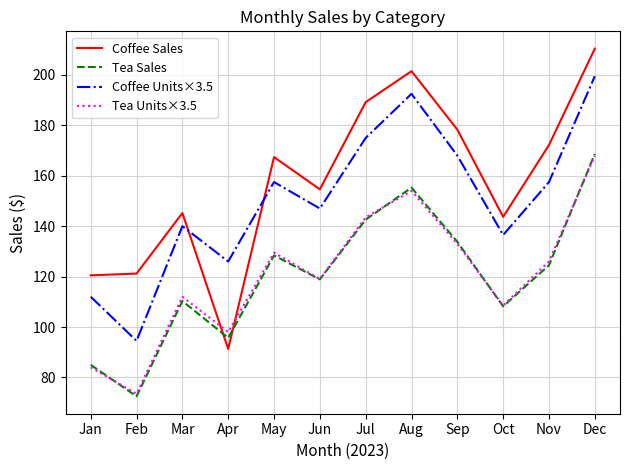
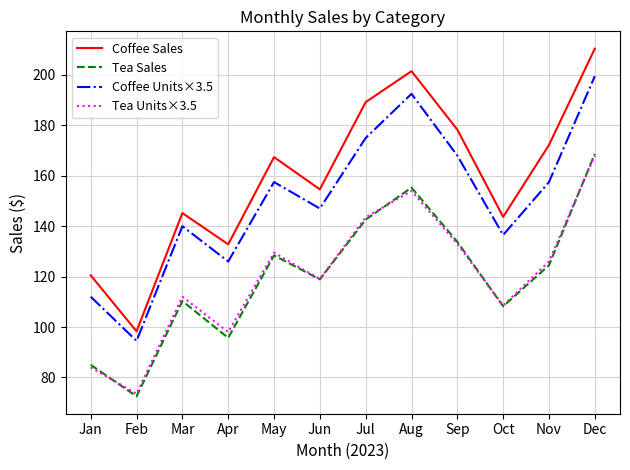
Coffee Sales, Feb: 121 -> 98
Coffee Sales, Apr: 91 -> 133
